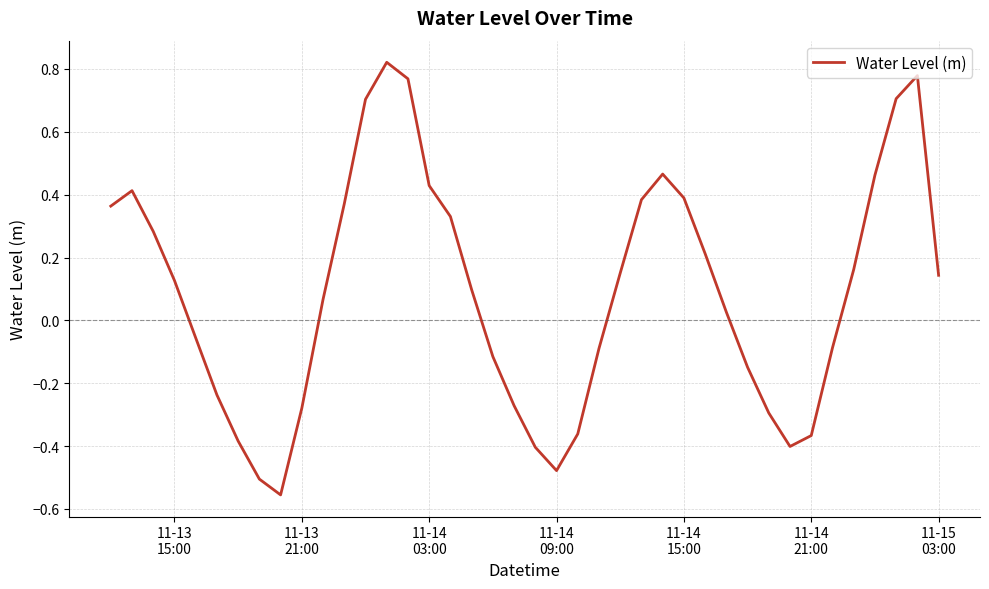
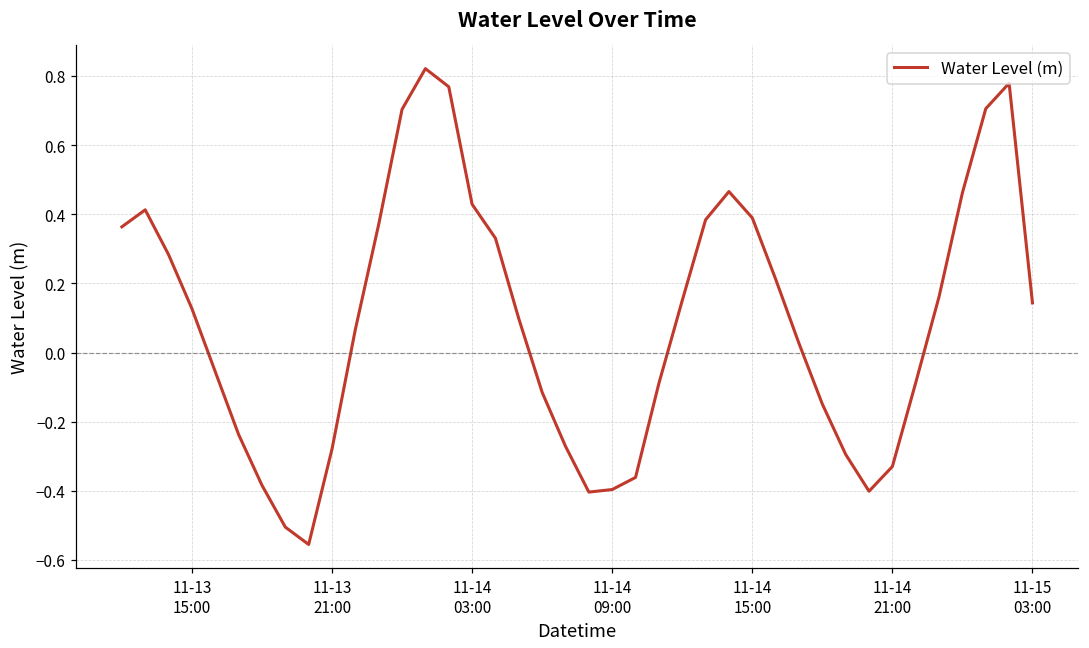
11-14 09:00: -0.48 -> -0.40
11-14 21:00: -0.37 -> -0.33
